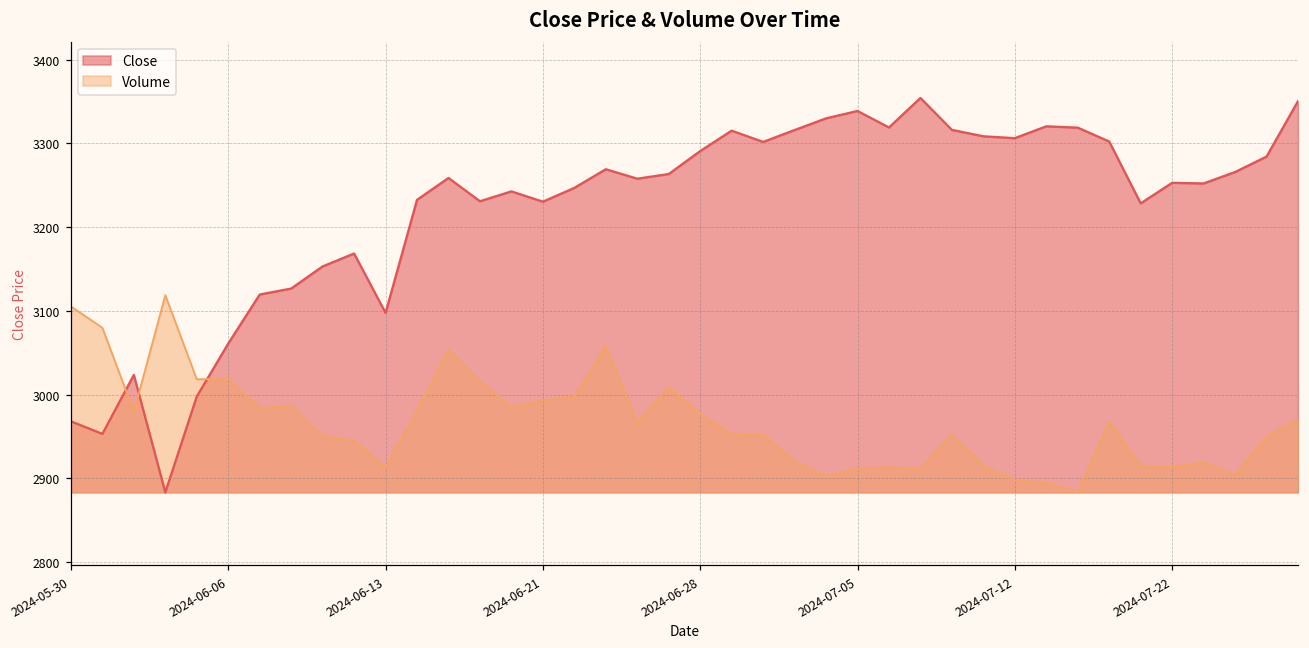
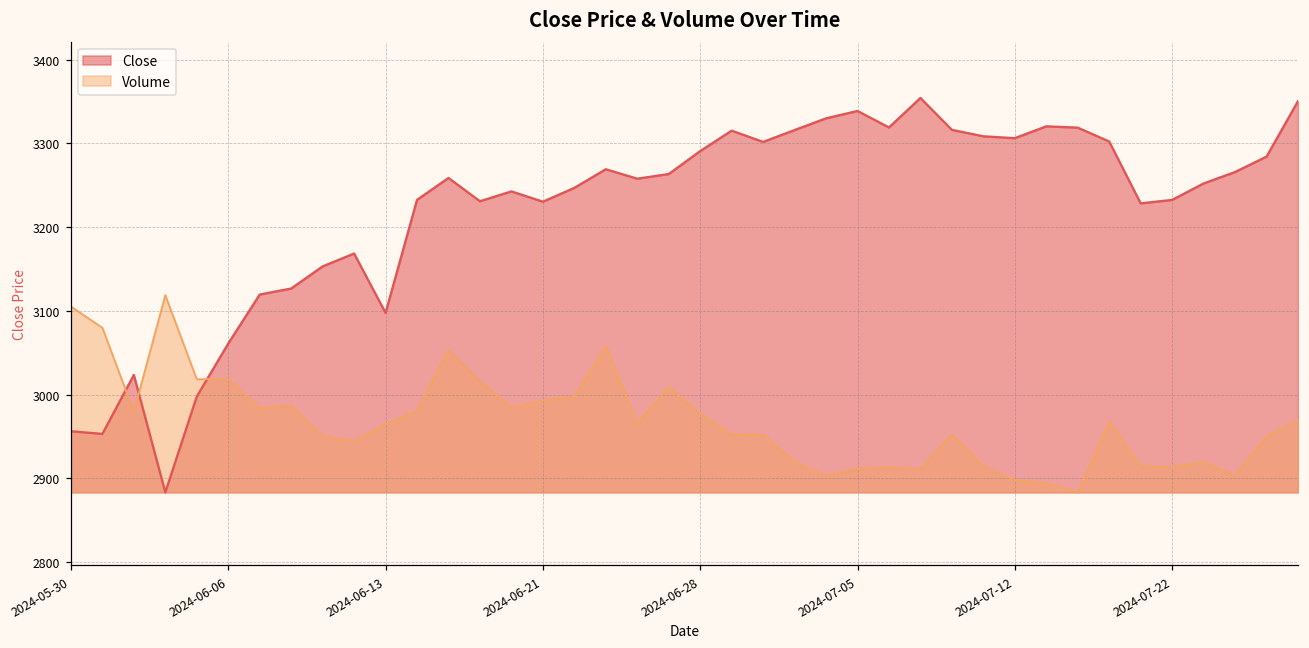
Close, 2024-05-30: 2970 -> 2960
Volume, 2024-06-13: 2910 -> 2960
Close, 2024-07-22: 3250 -> 3230
